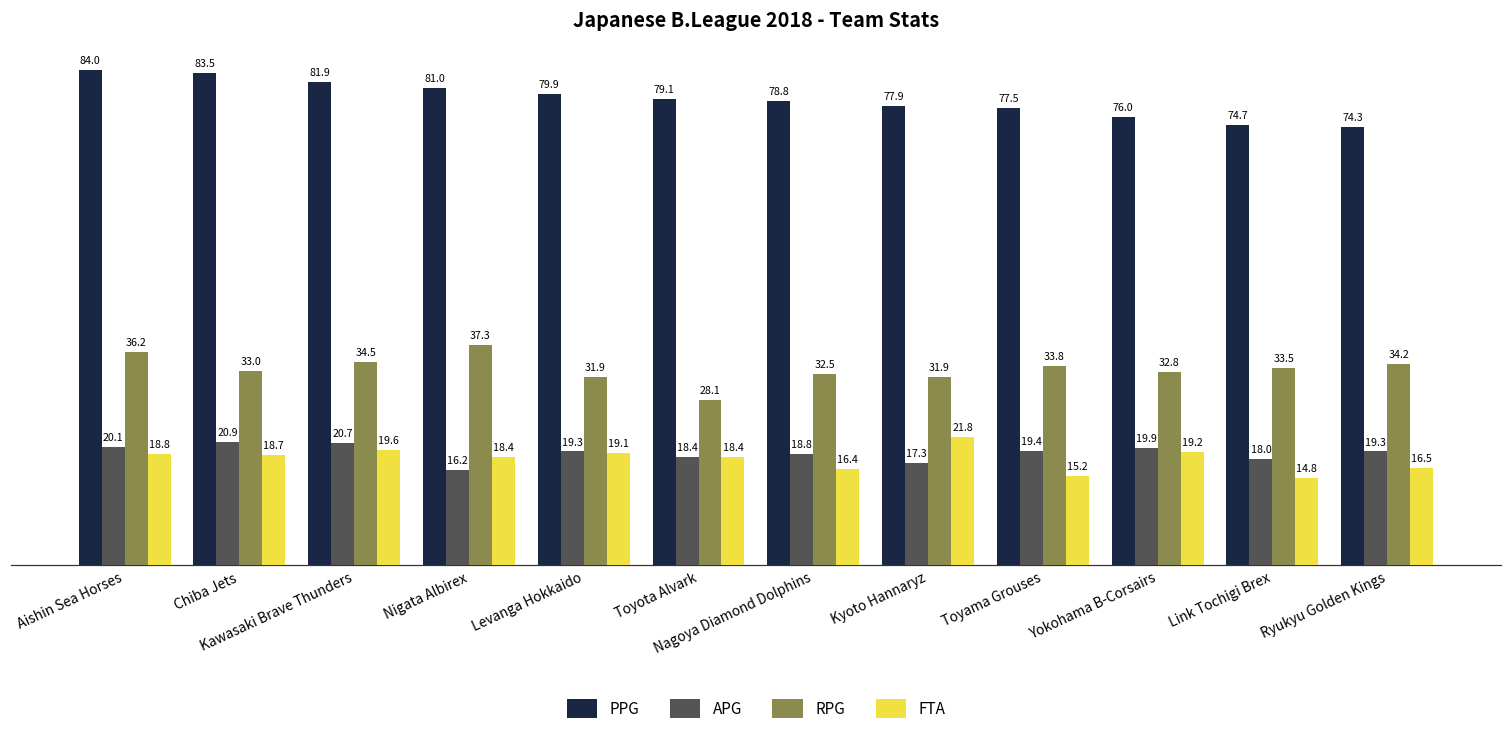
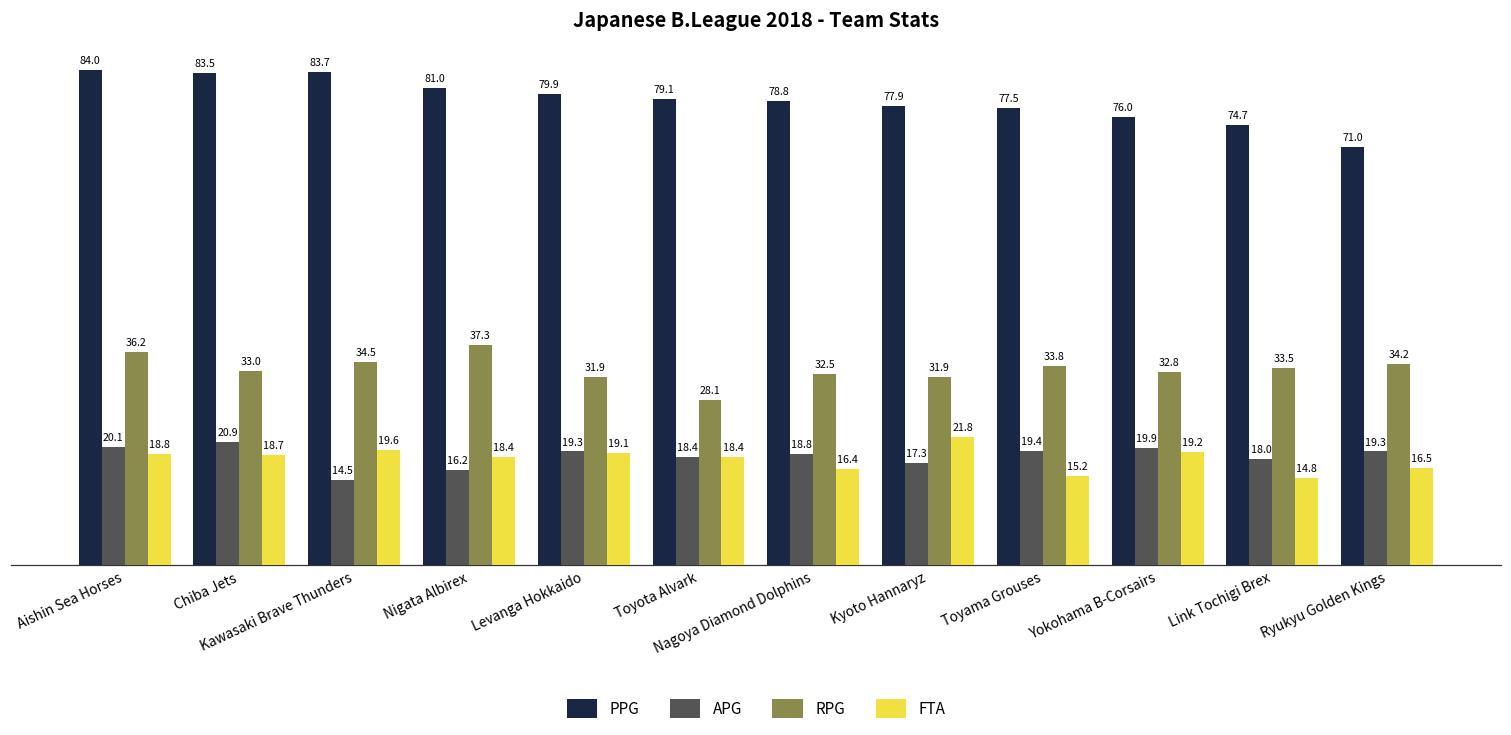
PPG, Kawasaki Brave Thunders: 81.9 -> 83.7
APG, Kawasaki Brave Thunders: 20.7 -> 14.5
PPG, Ryukyu Golden Kings: 74.3 -> 71.0
